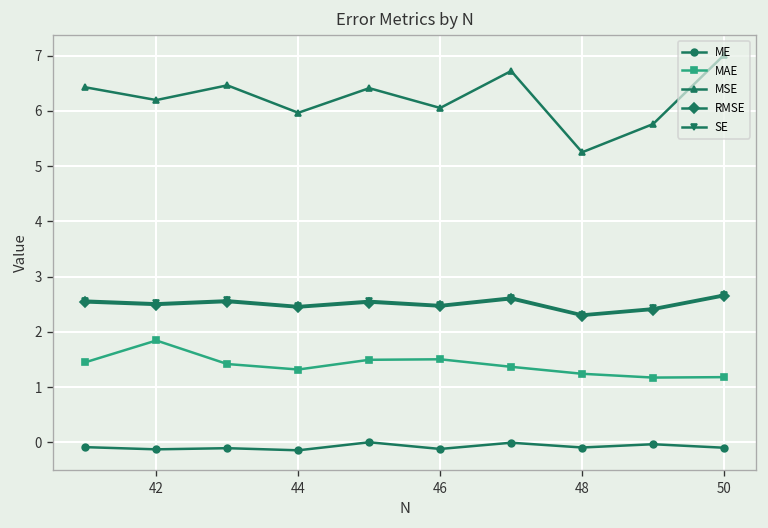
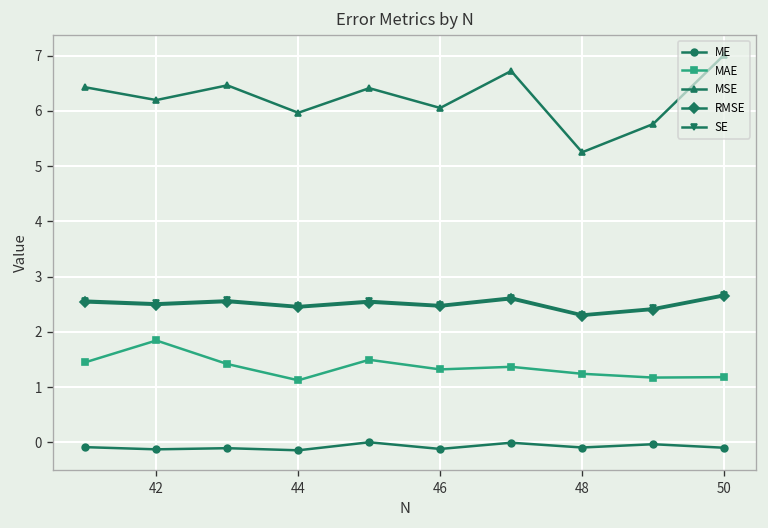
MAE, 44: 1.3 -> 1.1
MAE, 46: 1.5 -> 1.3
